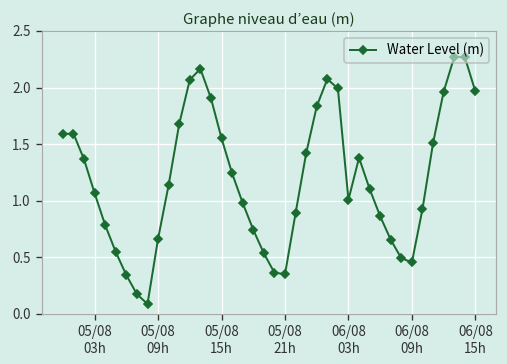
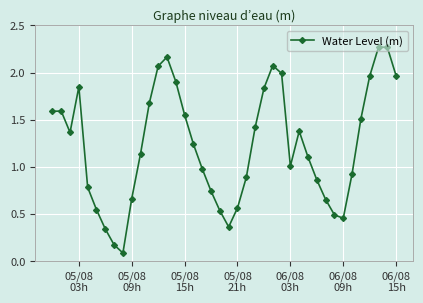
05/08 03h: 1.1 -> 1.8
05/08 21h: 0.4 -> 0.6
